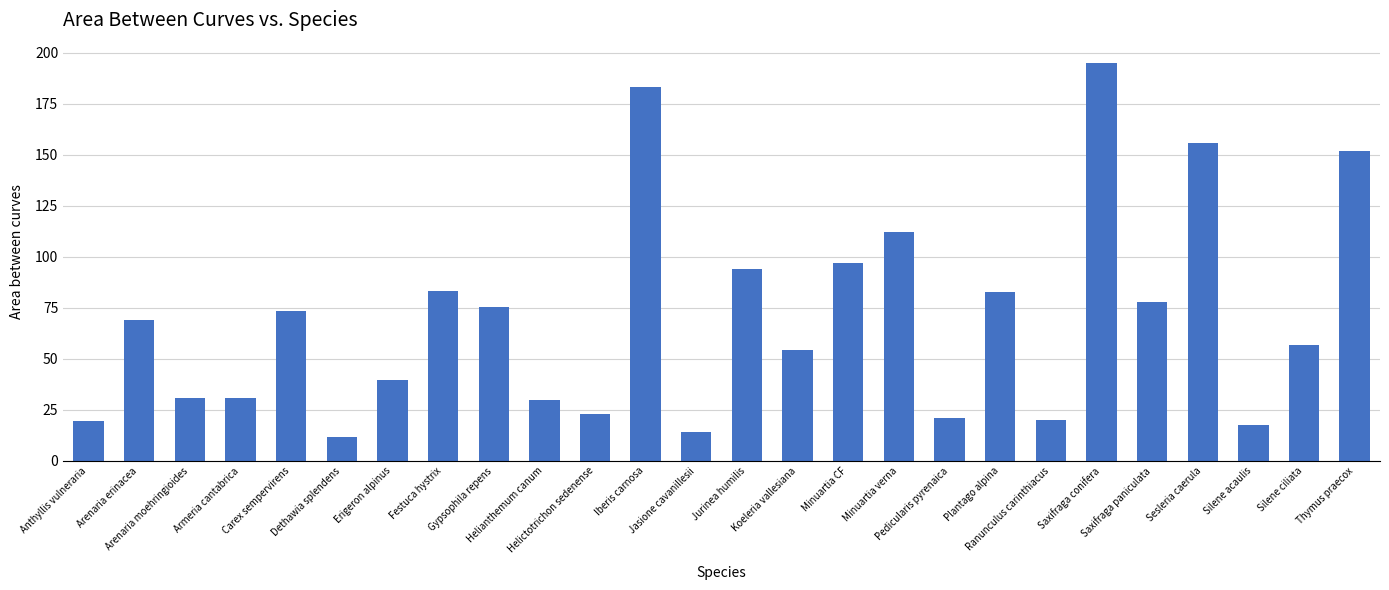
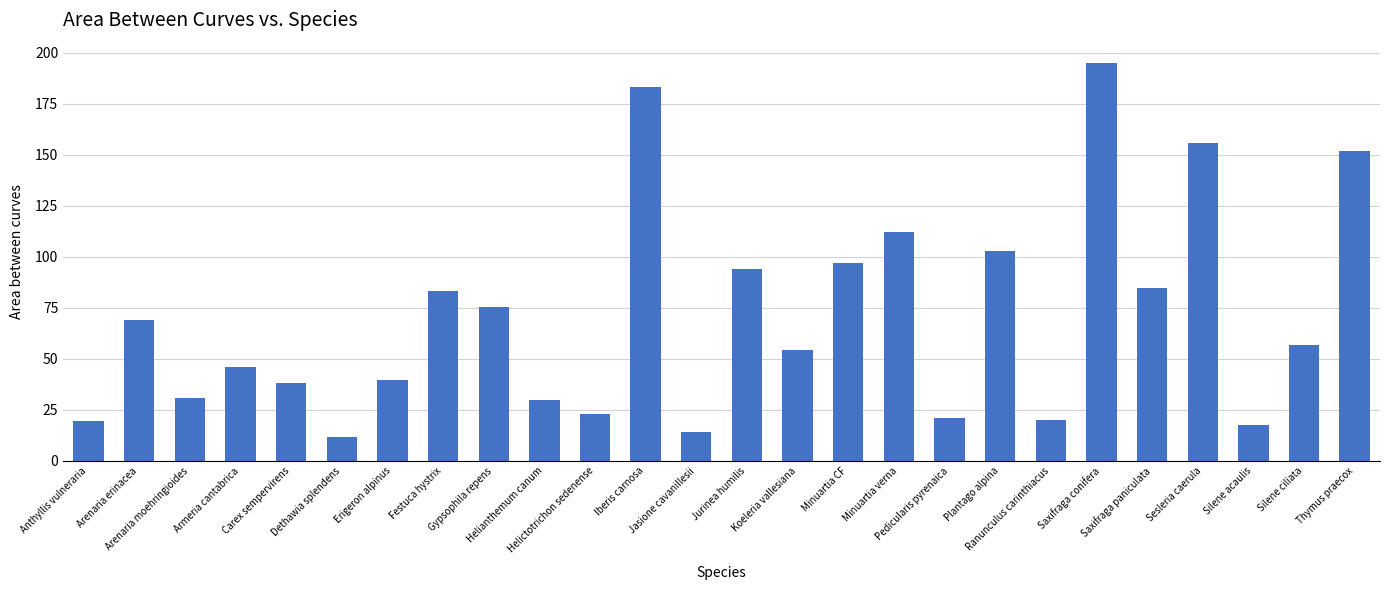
Armeria cantabrica: 31 -> 46
Carex sempervirens: 73 -> 38
Plantago alpina: 83 -> 103
Saxifraga paniculata: 78 -> 85
